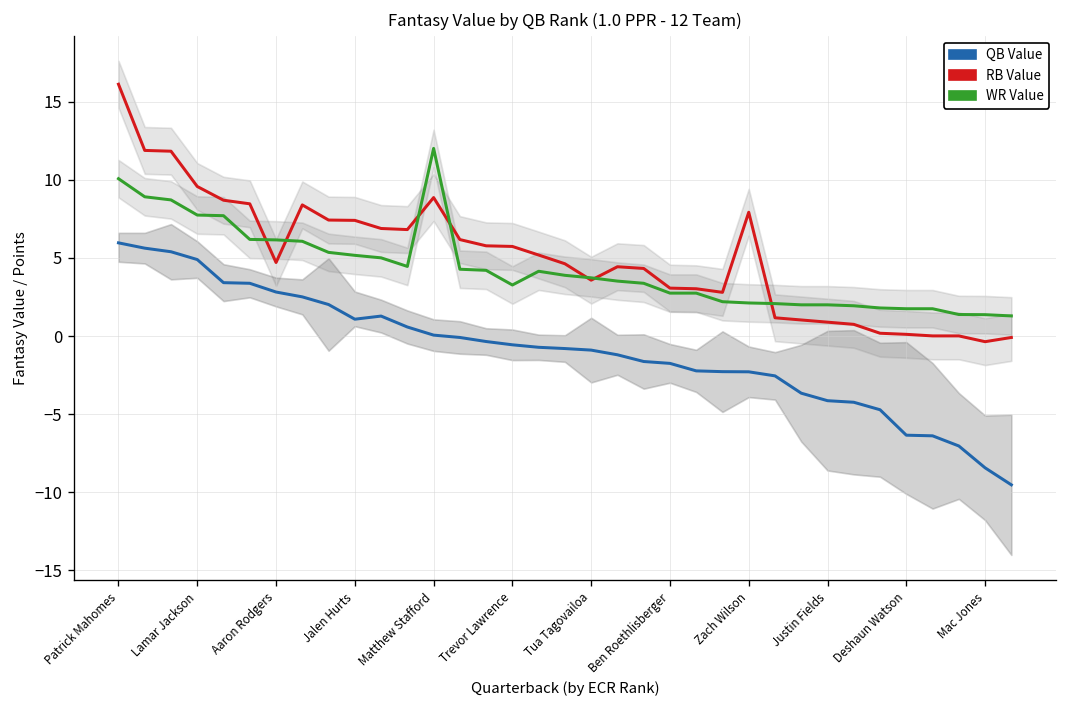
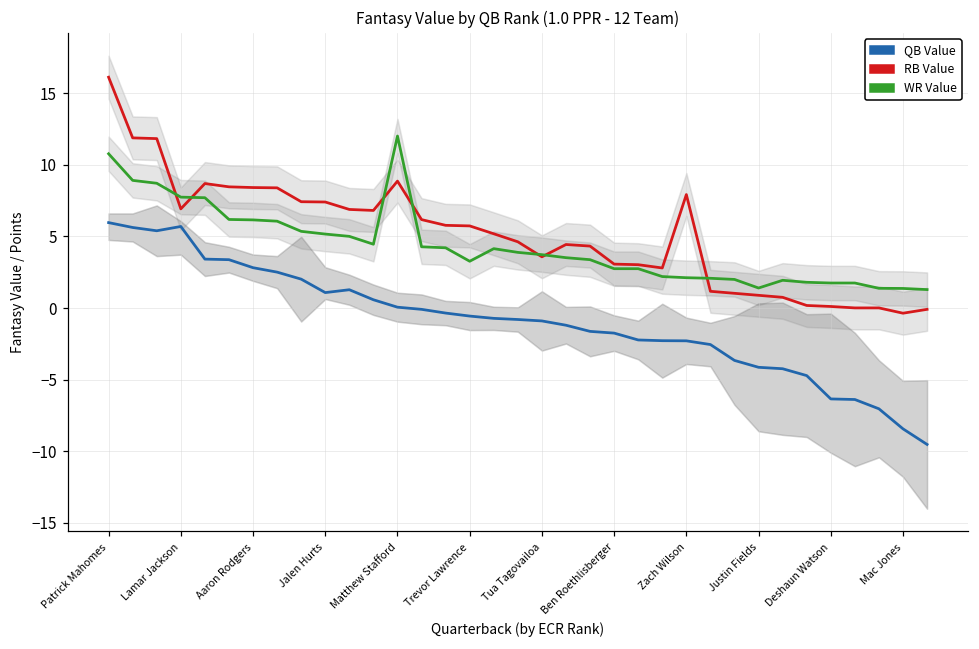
WR Value, Patrick Mahomes: 10.1 -> 10.8
QB Value, Lamar Jackson: 4.9 -> 5.7
RB Value, Lamar Jackson: 9.6 -> 6.9
RB Value, Aaron Rodgers: 4.7 -> 8.4
WR Value, Justin Fields: 2.0 -> 1.4
